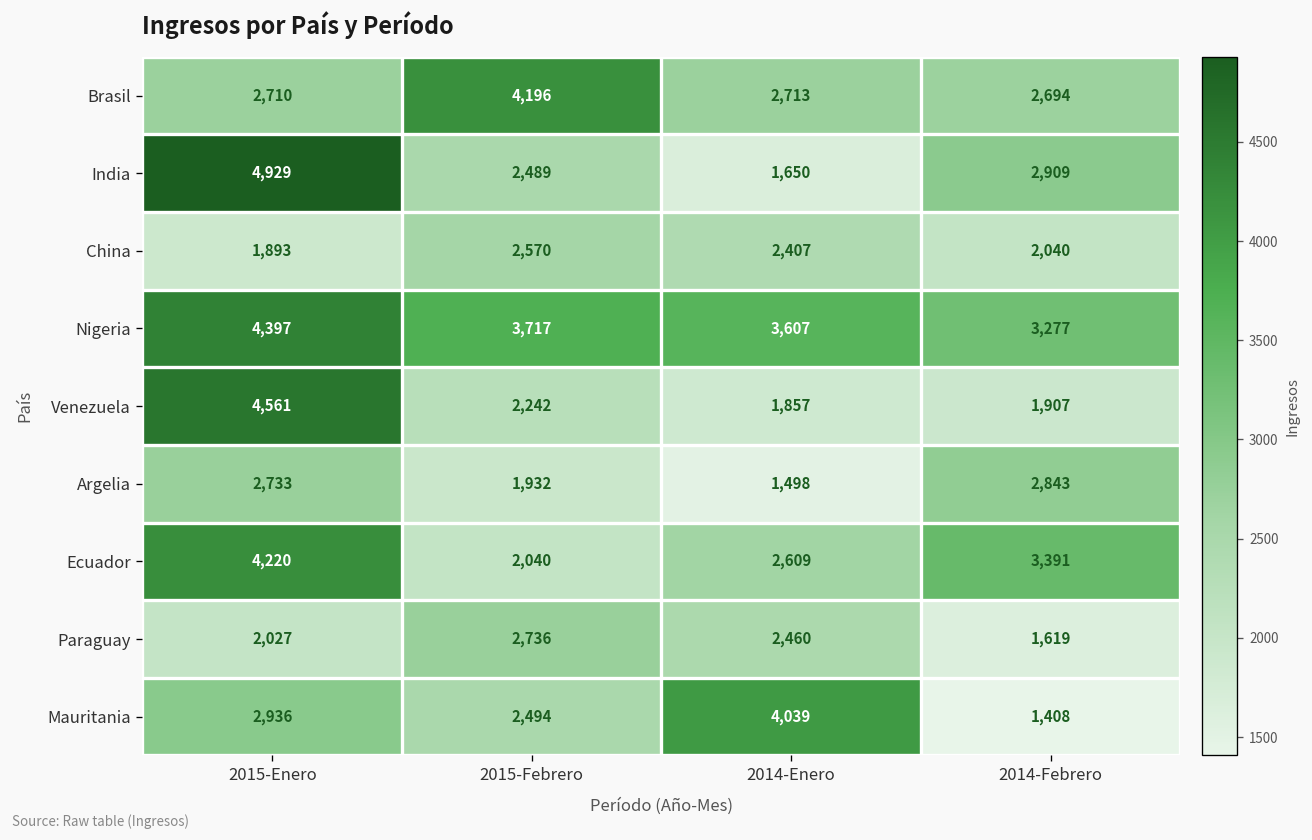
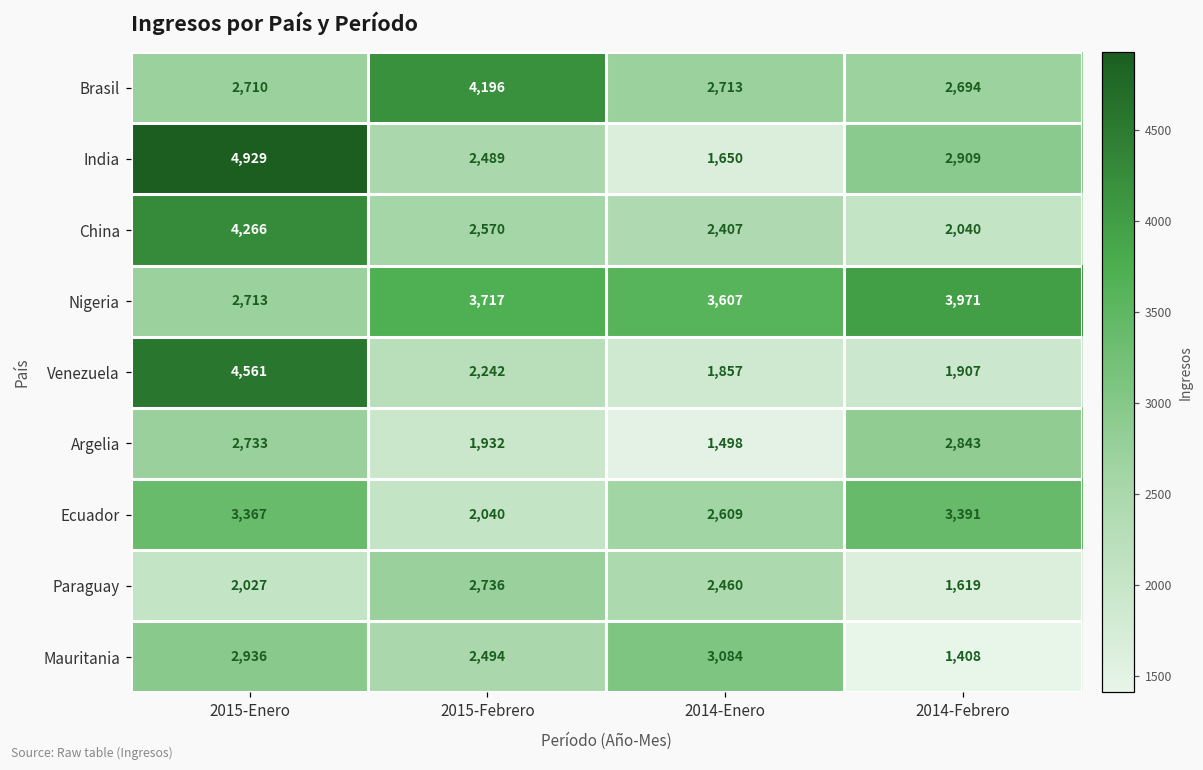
China, 2015-Enero: 1,893 -> 4,266
Nigeria, 2015-Enero: 4,397 -> 2,713
Nigeria, 2014-Febrero: 3,277 -> 3,971
Ecuador, 2015-Enero: 4,220 -> 3,367
Mauritania, 2014-Enero: 4,039 -> 3,084
